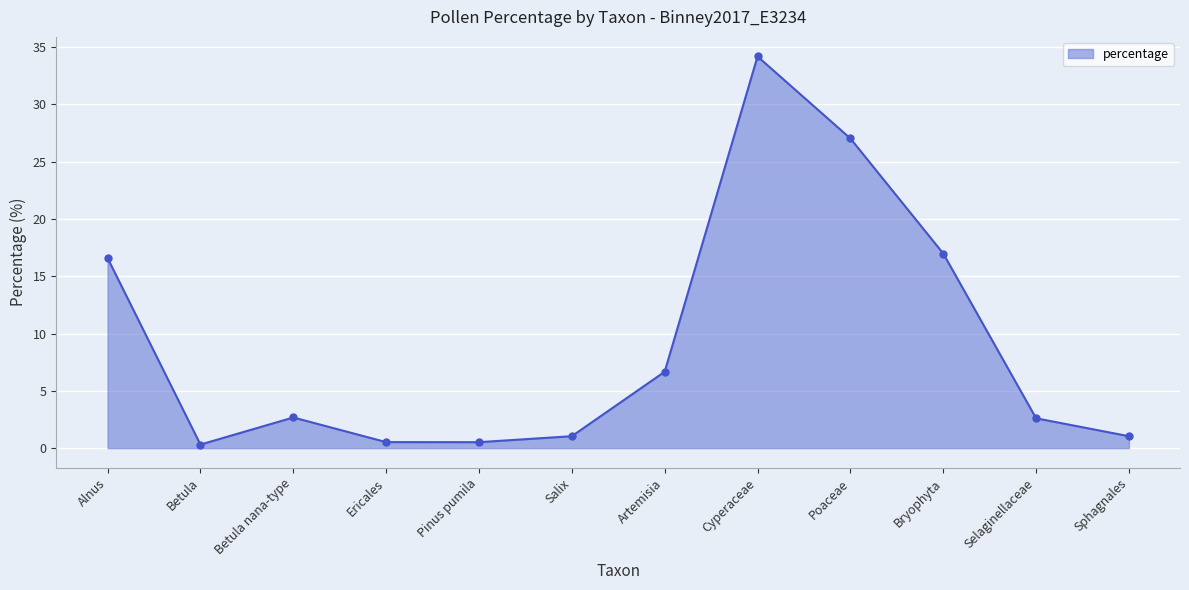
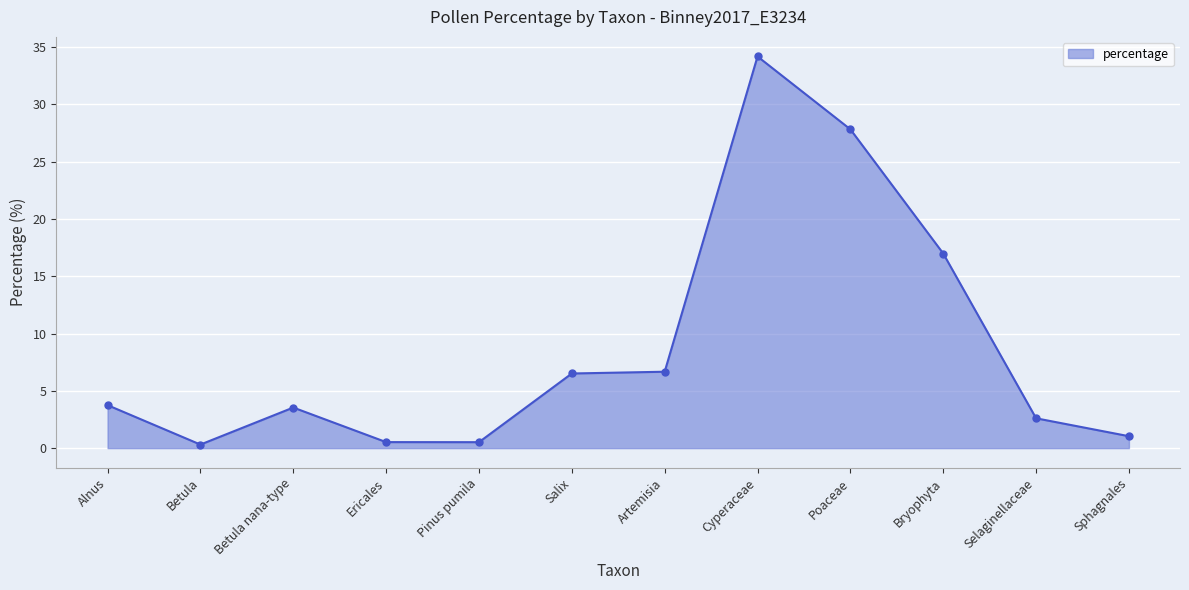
Alnus: 16.6 -> 3.8
Betula nana-type: 2.7 -> 3.5
Salix: 1.0 -> 6.5
Poaceae: 27.0 -> 27.8
